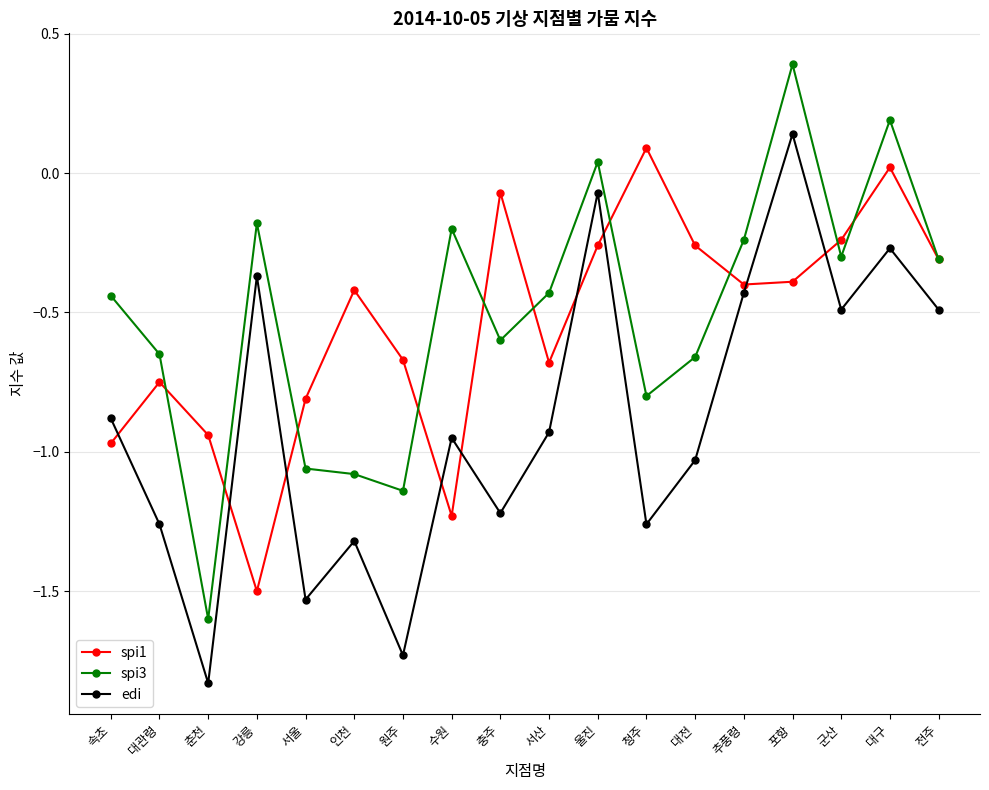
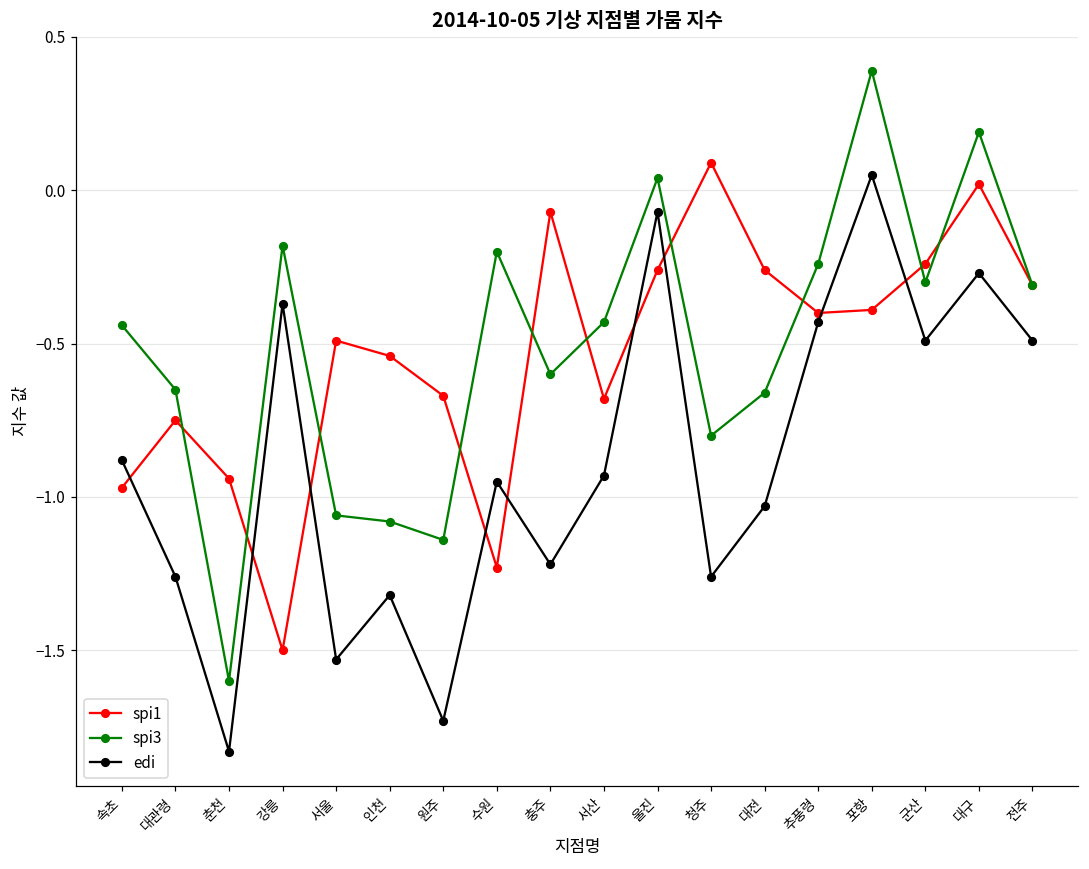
spi1, 서울: -0.81 -> -0.49
spi1, 인천: -0.42 -> -0.54
edi, 포항: 0.14 -> 0.05
